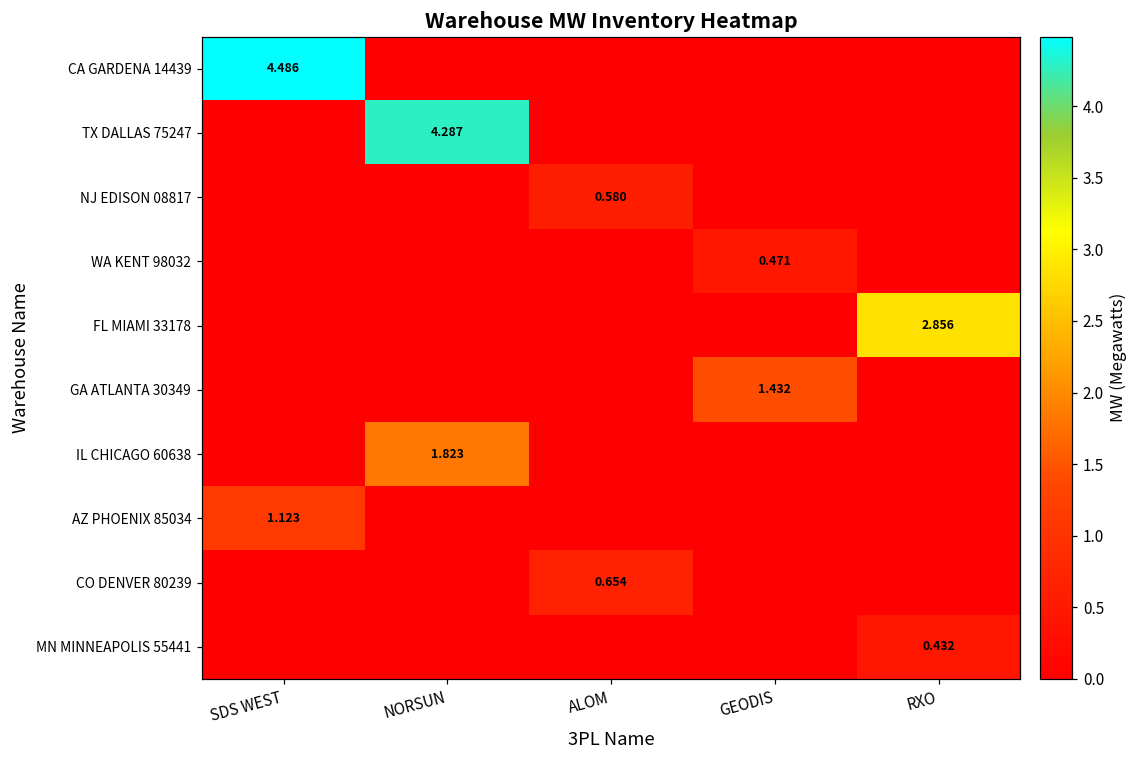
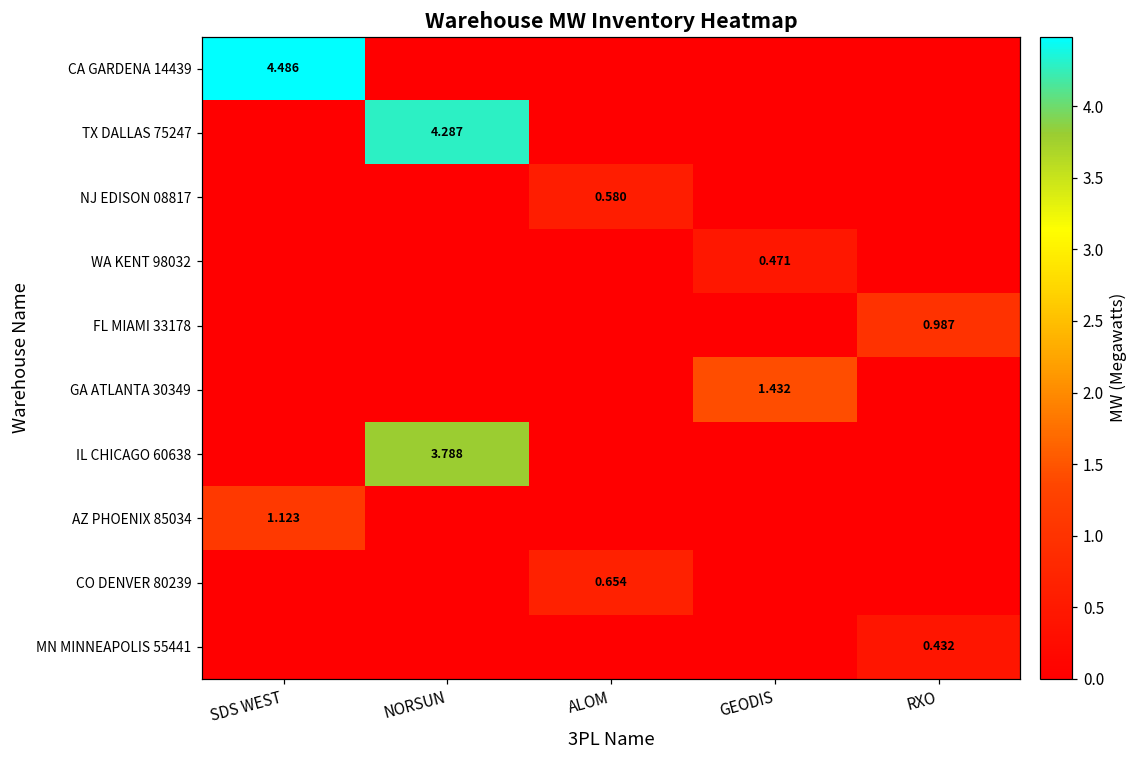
FL MIAMI 33178, RXO: 2.856 -> 0.987
IL CHICAGO 60638, NORSUN: 1.823 -> 3.788
